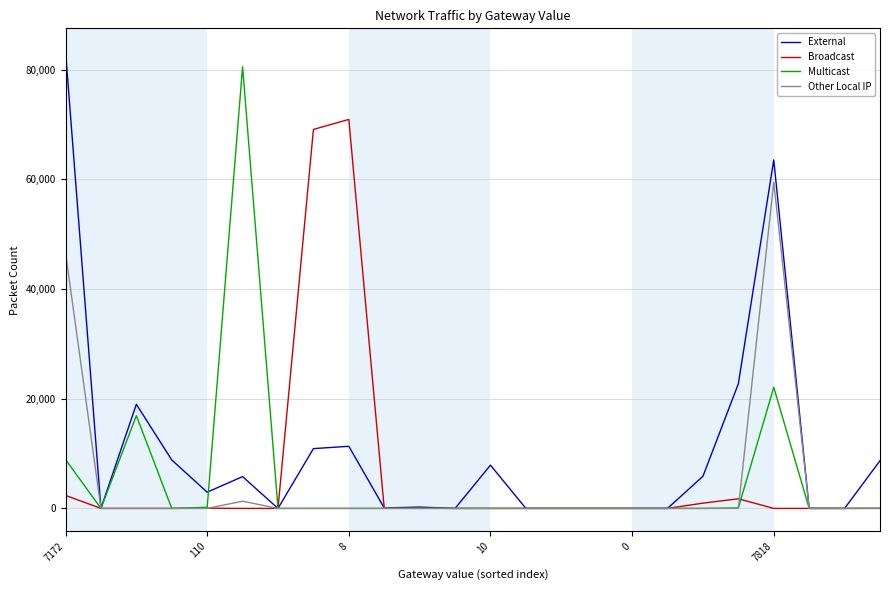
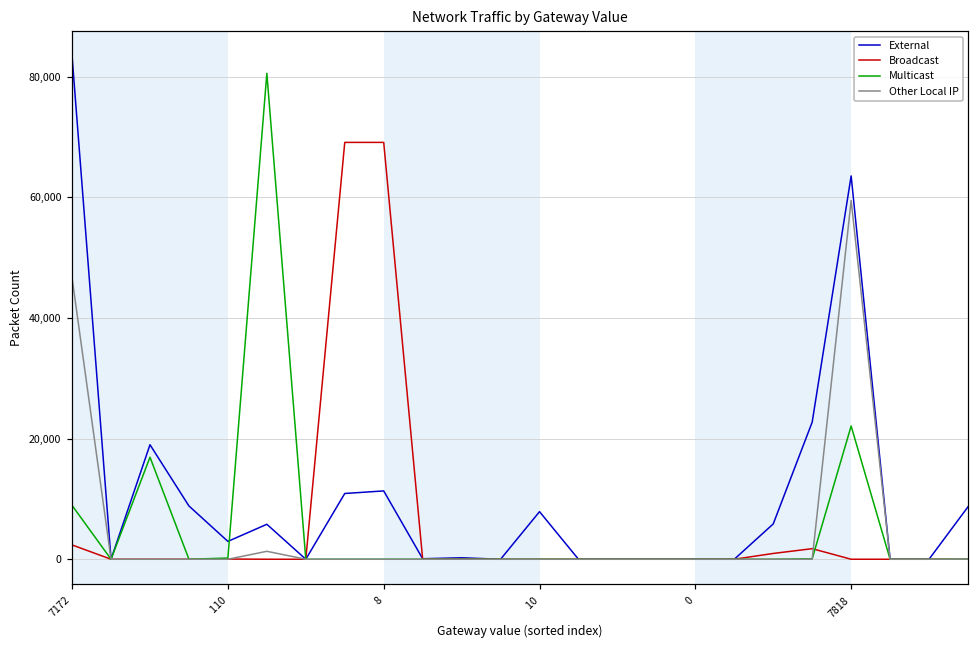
Broadcast, 8: 71,000 -> 69,000
